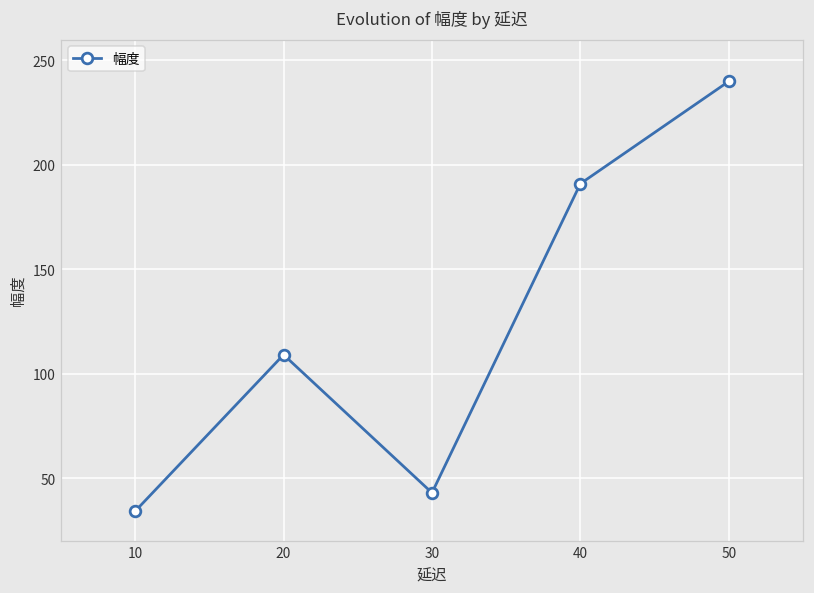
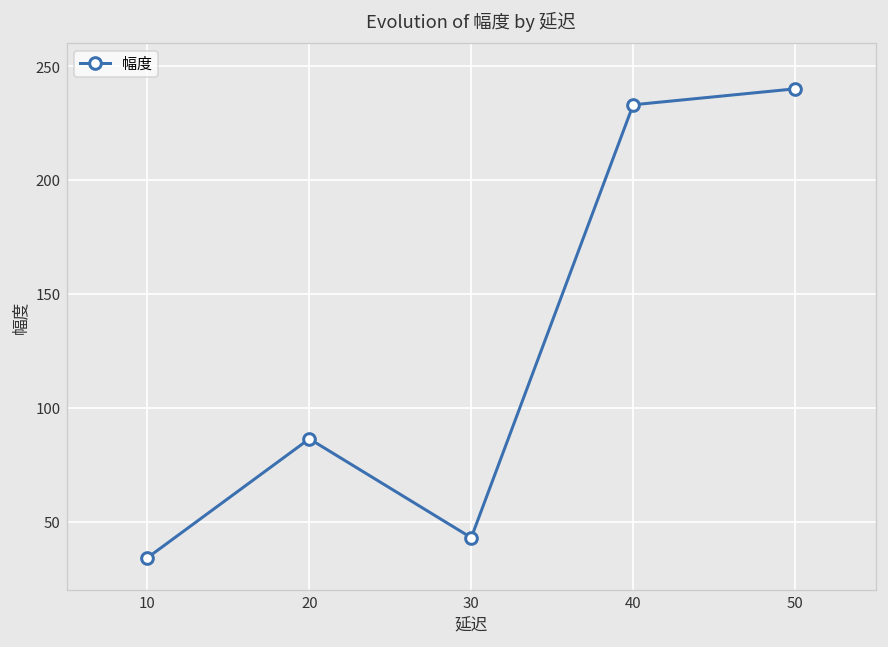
20: 109 -> 86
40: 191 -> 233
